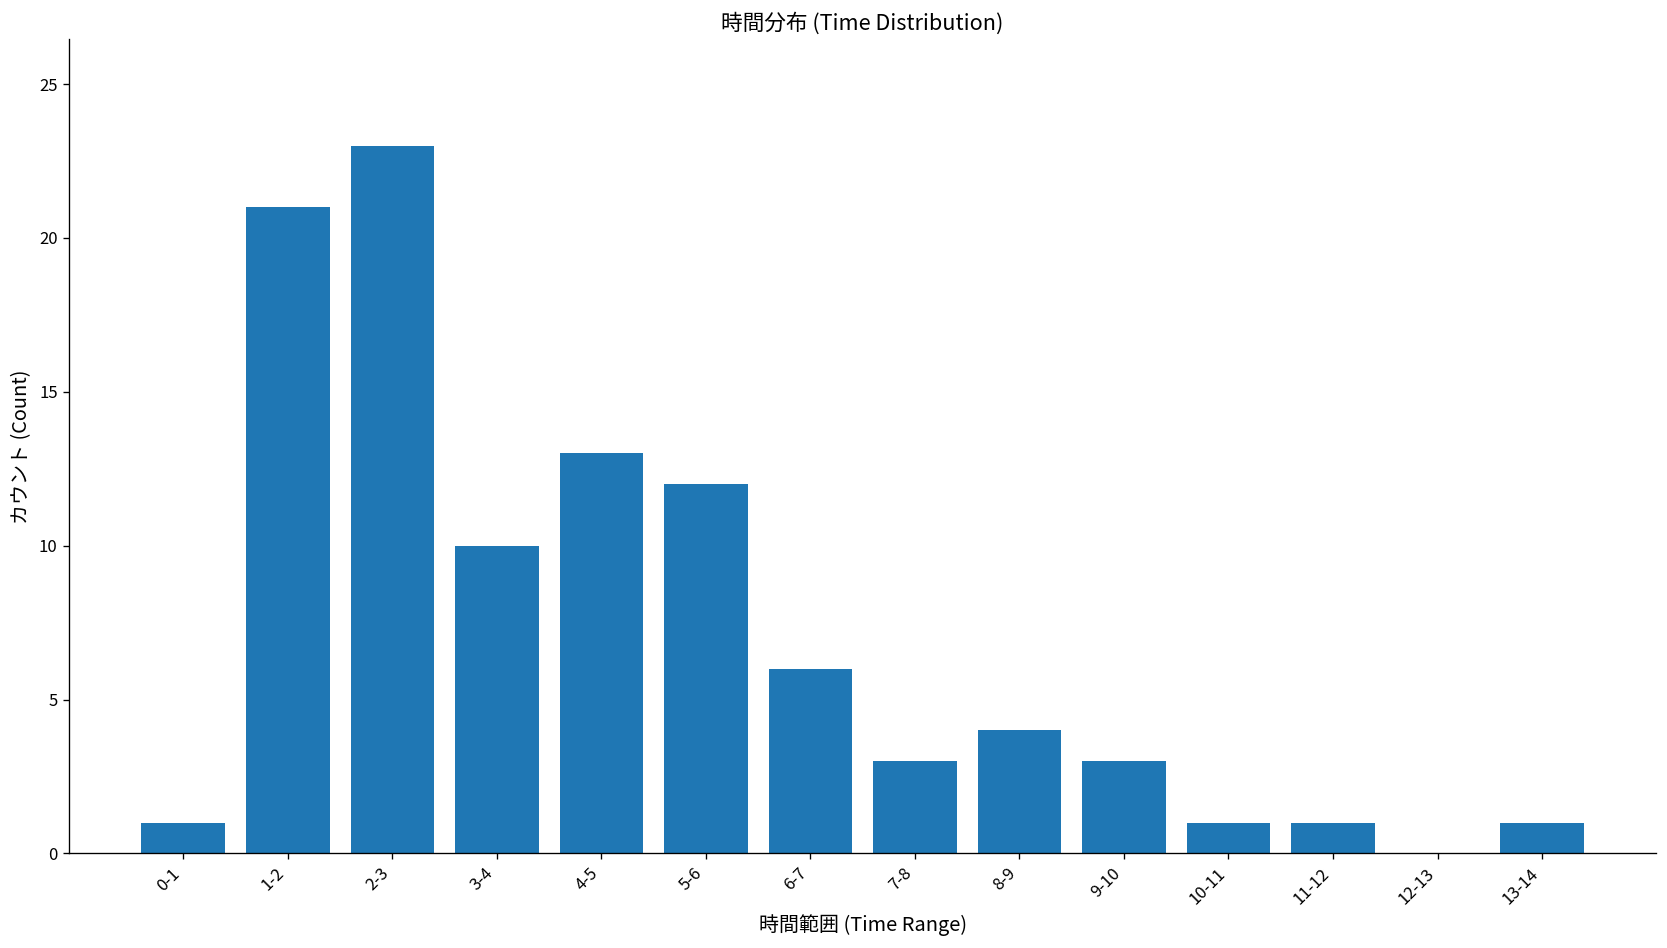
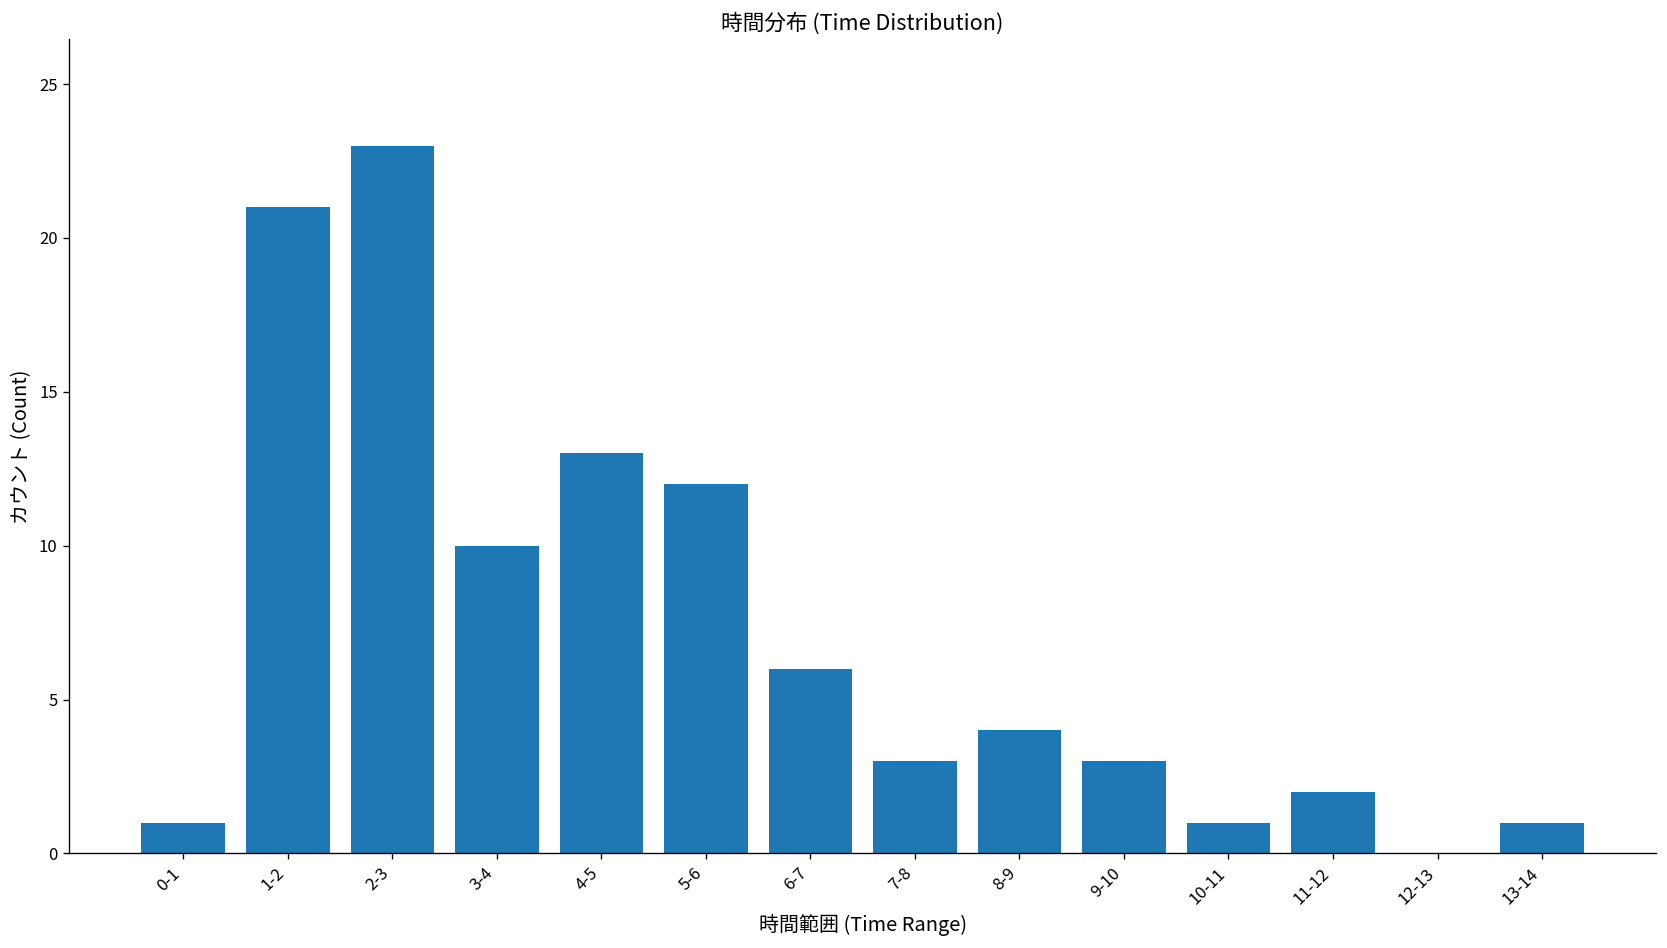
11-12: 1 -> 2
